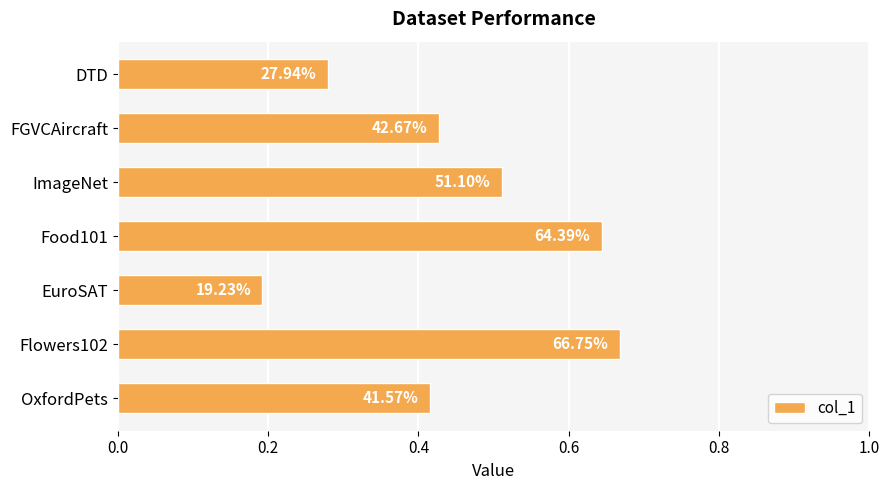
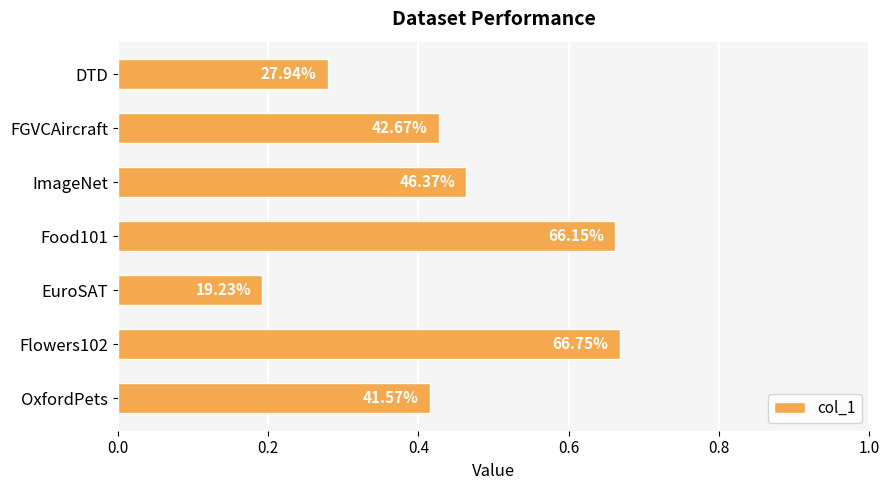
ImageNet: 51.10% -> 46.37%
Food101: 64.39% -> 66.15%
